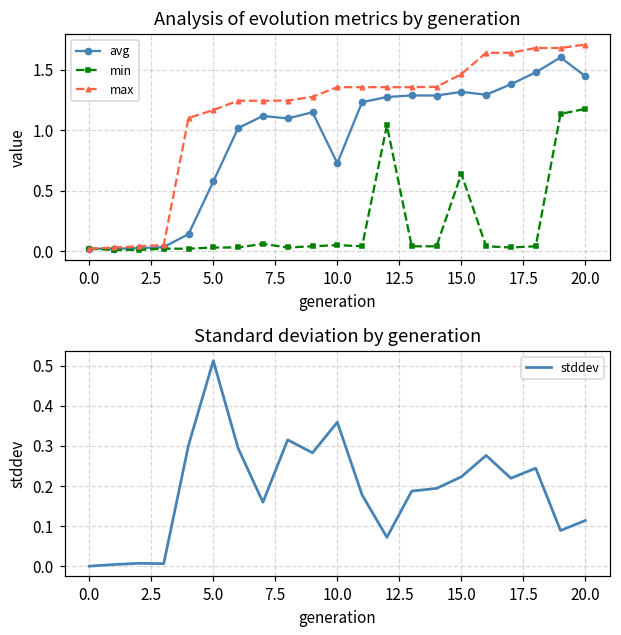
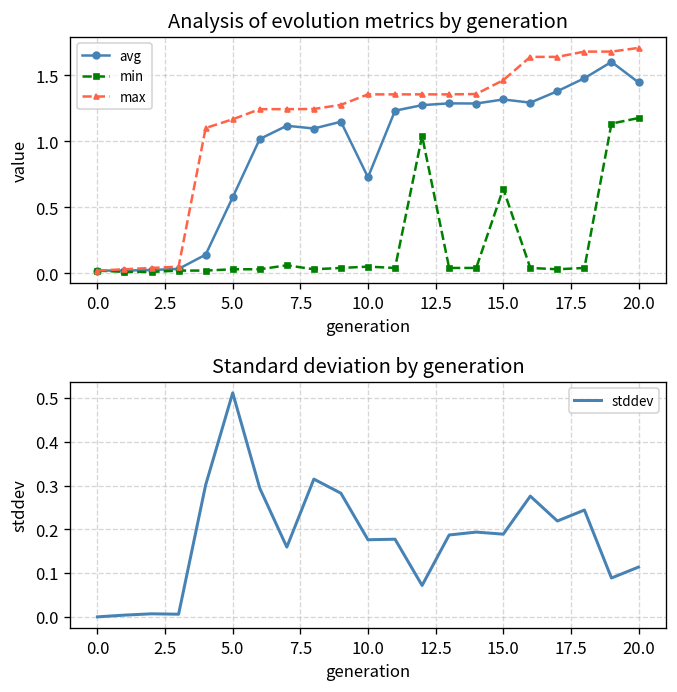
Standard deviation by generation, 10.0: 0.36 -> 0.18
Standard deviation by generation, 15.0: 0.22 -> 0.19
